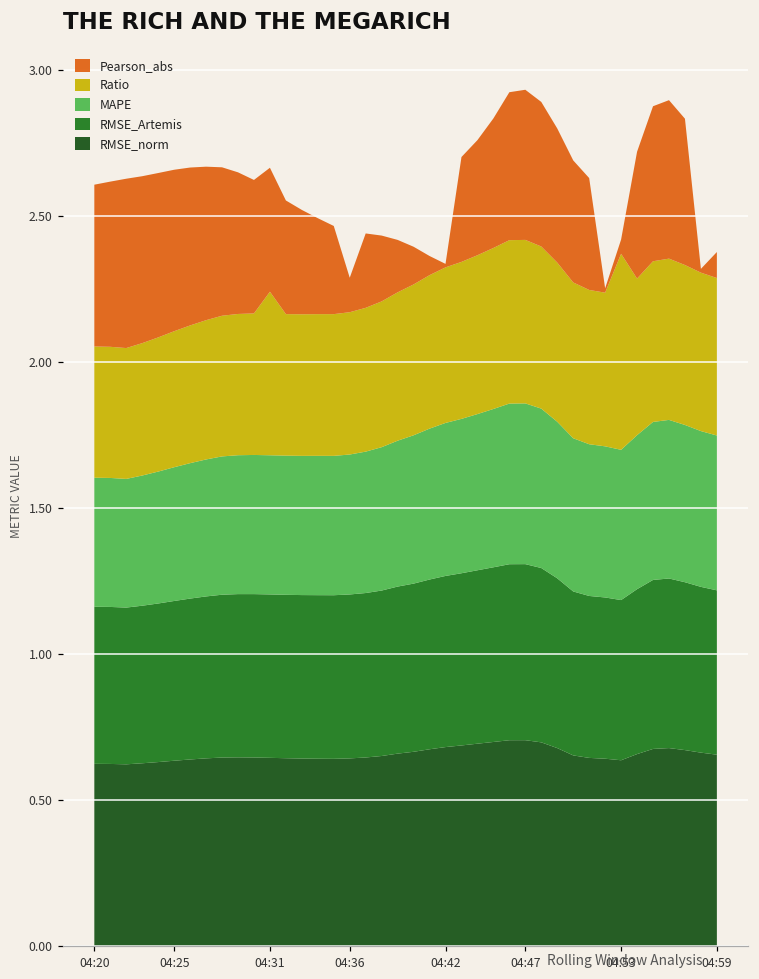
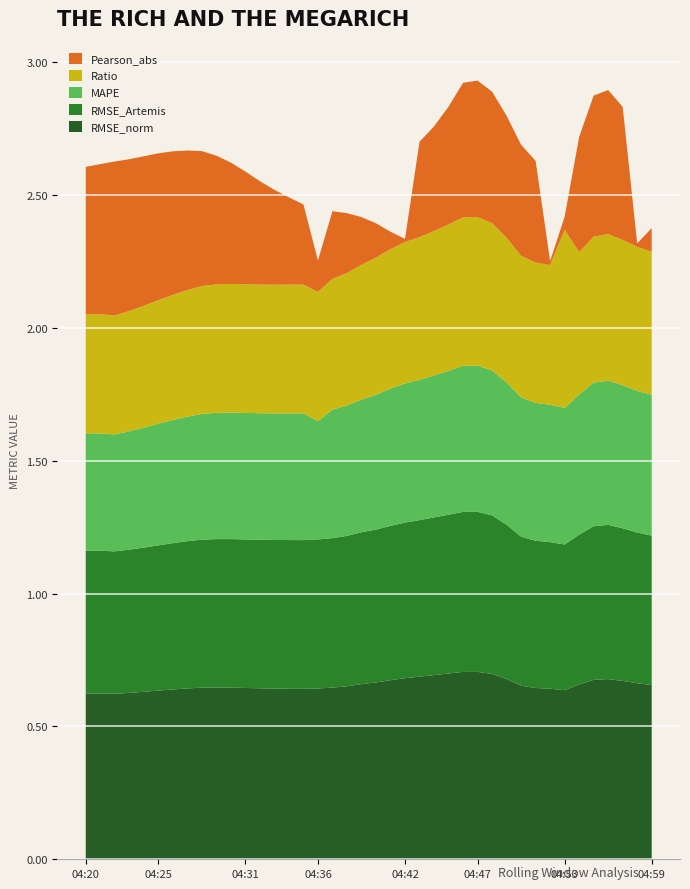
Ratio, 04:31: 0.56 -> 0.48
MAPE, 04:36: 0.48 -> 0.45
